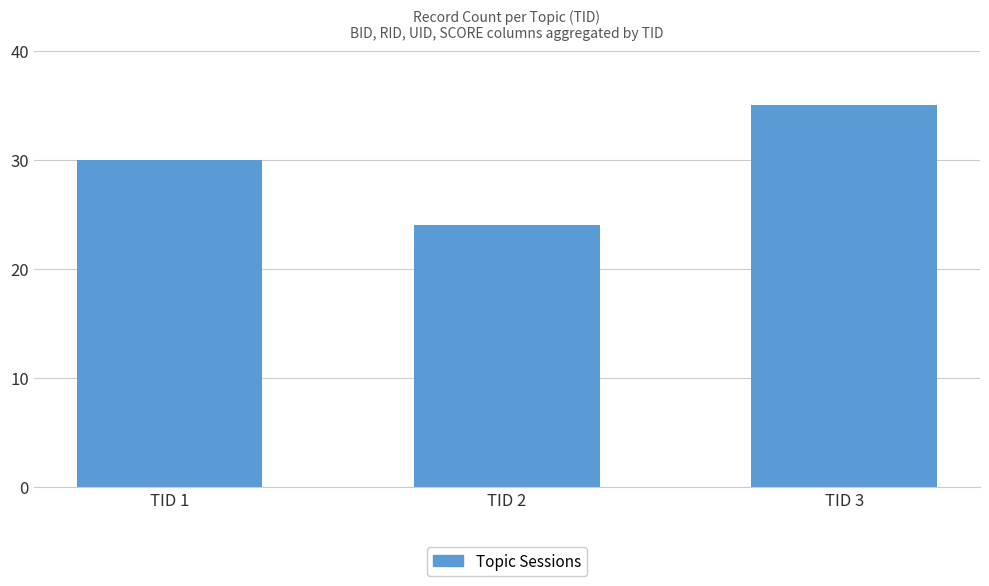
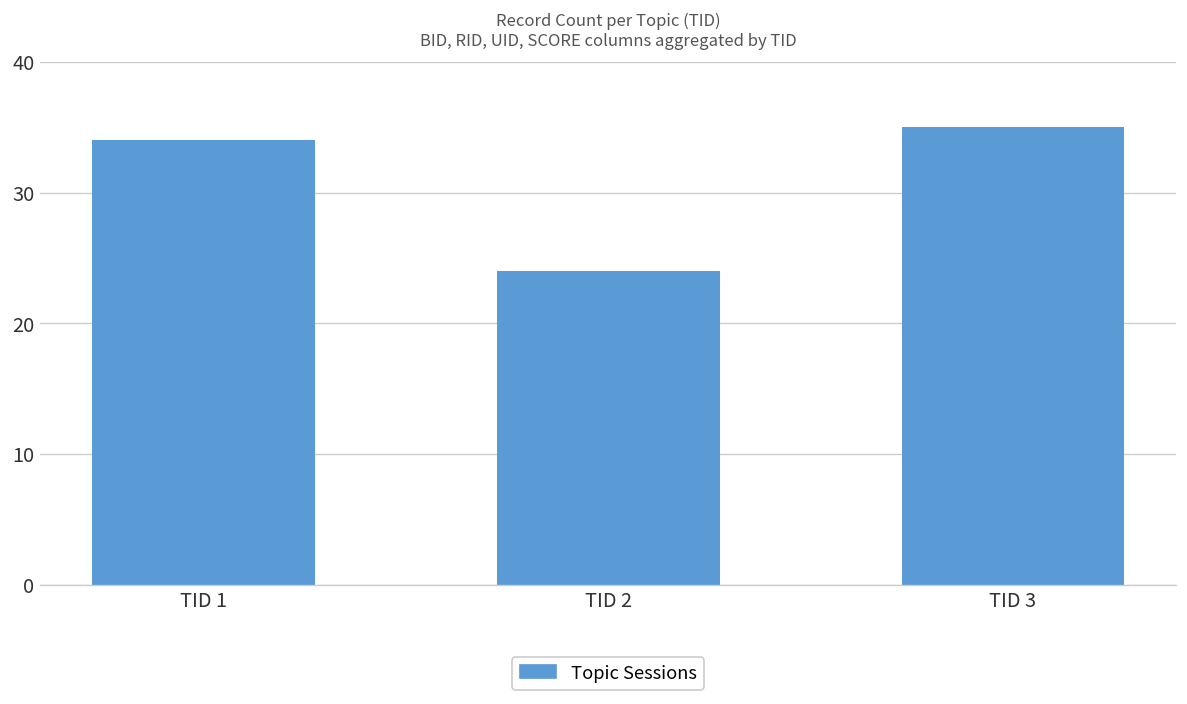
TID 1: 30 -> 34
